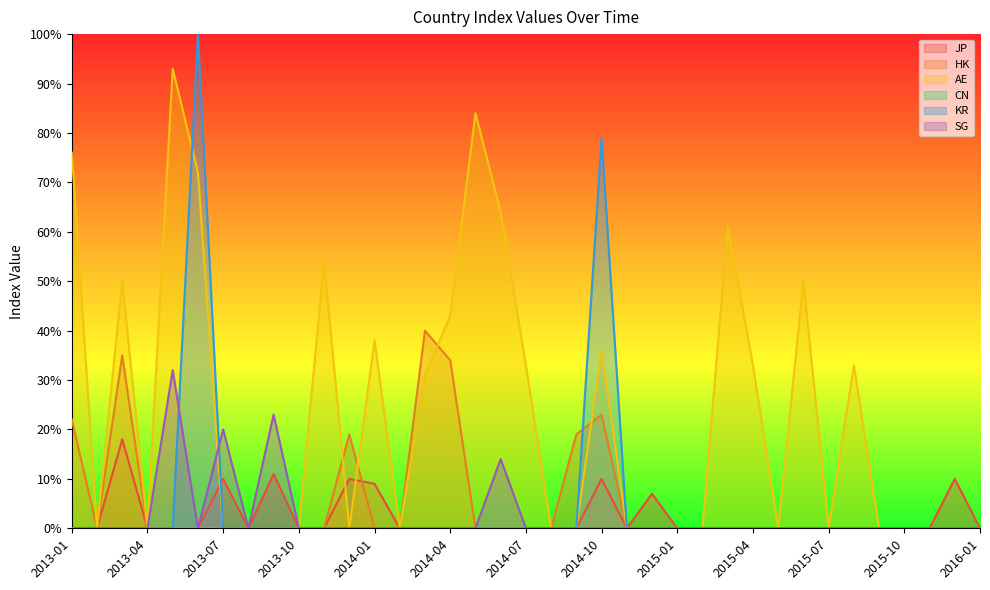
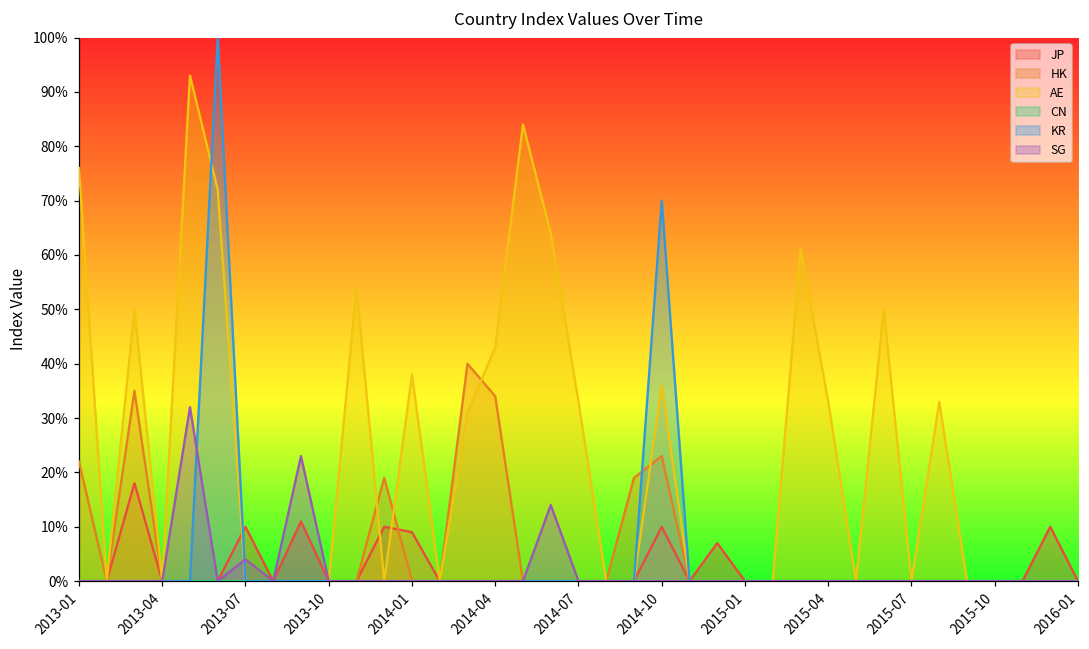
SG, 2013-07: 20% -> 4%
KR, 2014-10: 79% -> 70%
